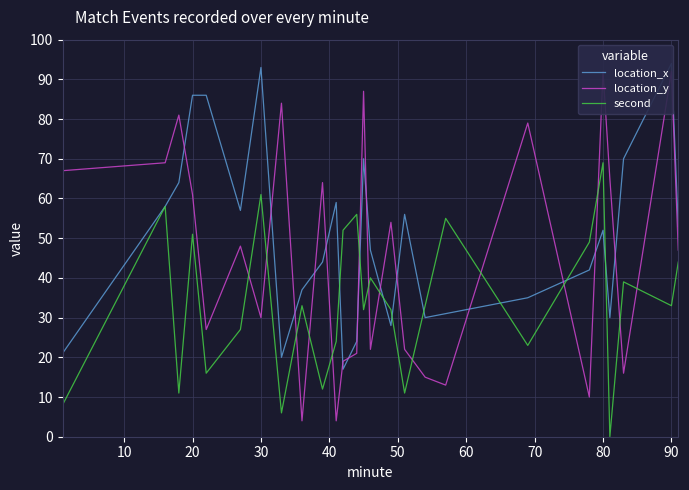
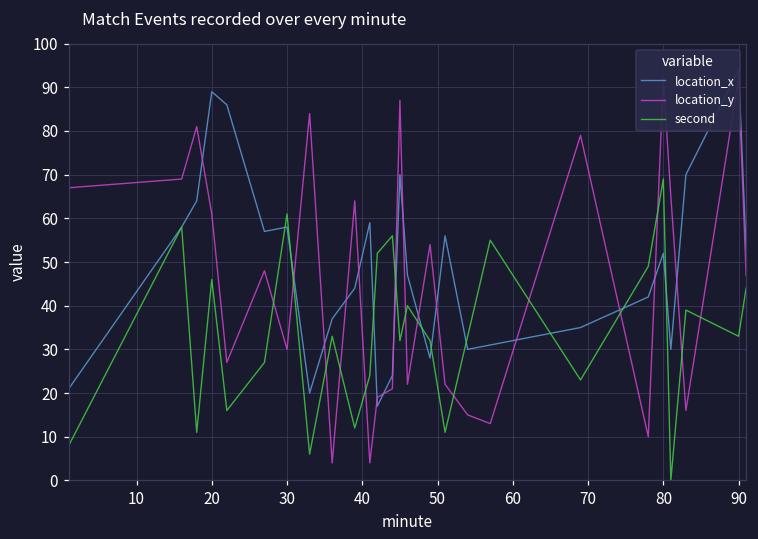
location_x, 20: 86 -> 89
second, 20: 51 -> 46
location_x, 30: 93 -> 58
